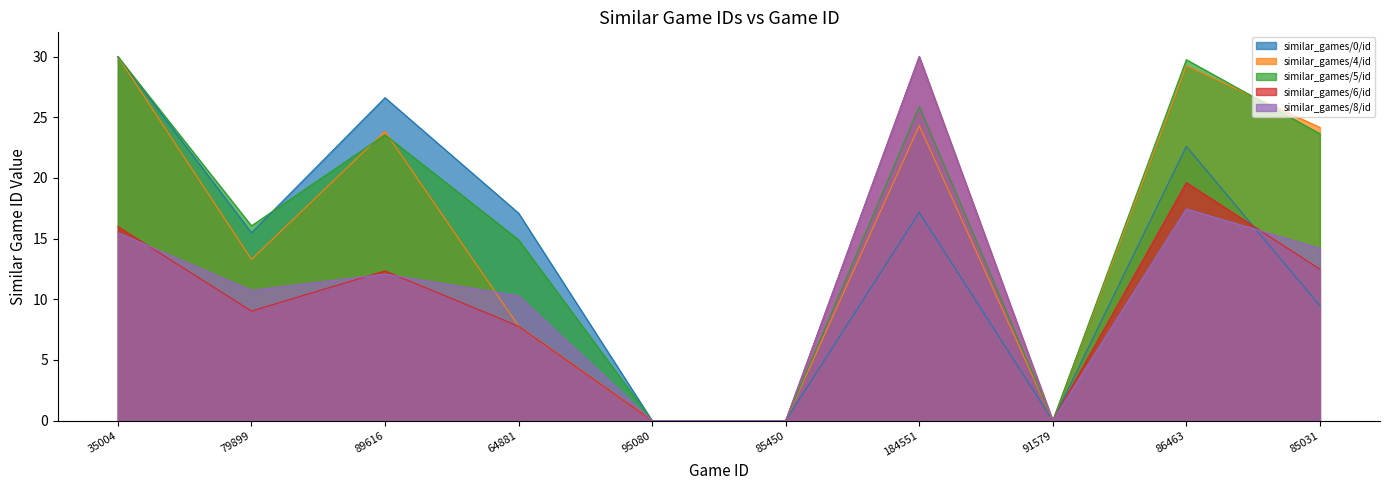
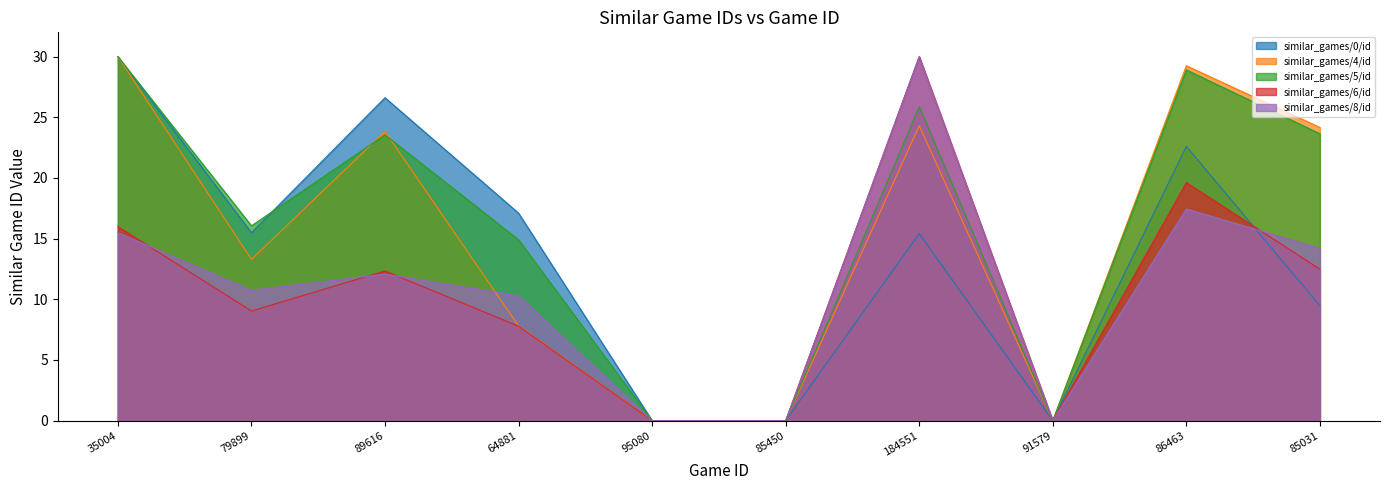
similar_games/0/id, 184551: 17.2 -> 15.4
similar_games/5/id, 86463: 29.7 -> 28.9
